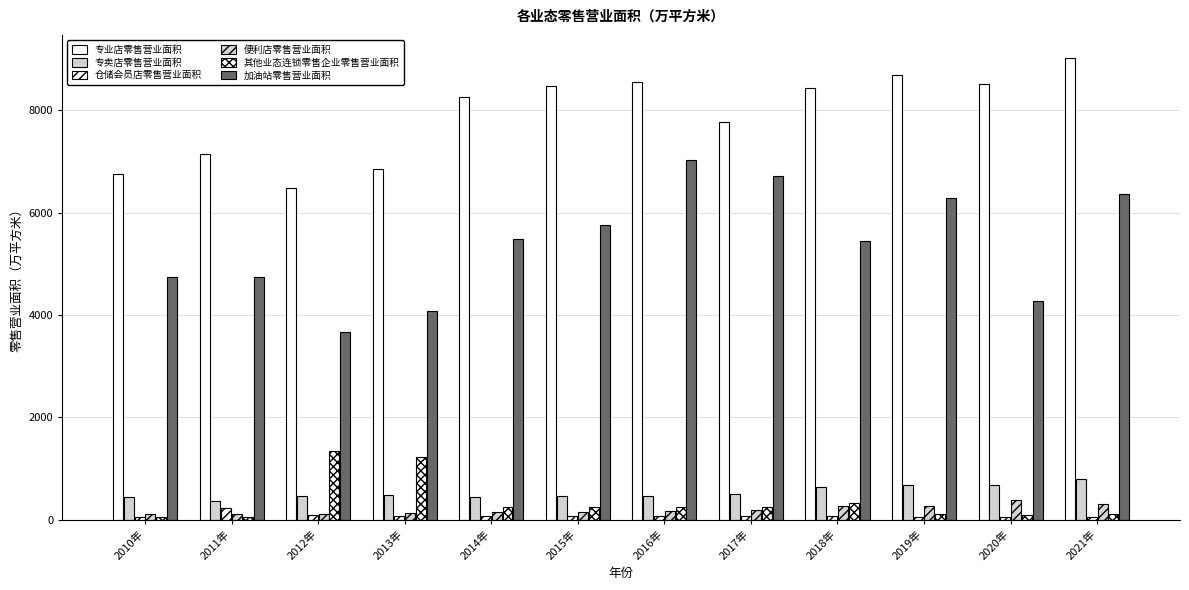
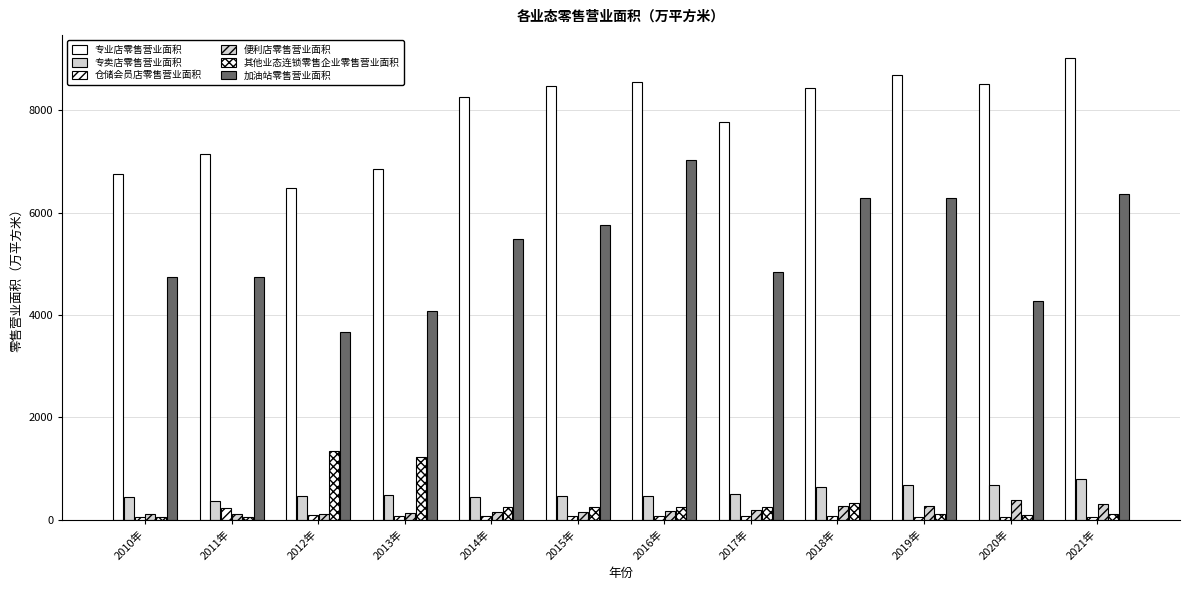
加油站零售营业面积, 2017年: 6700 -> 4800
加油站零售营业面积, 2018年: 5500 -> 6300
